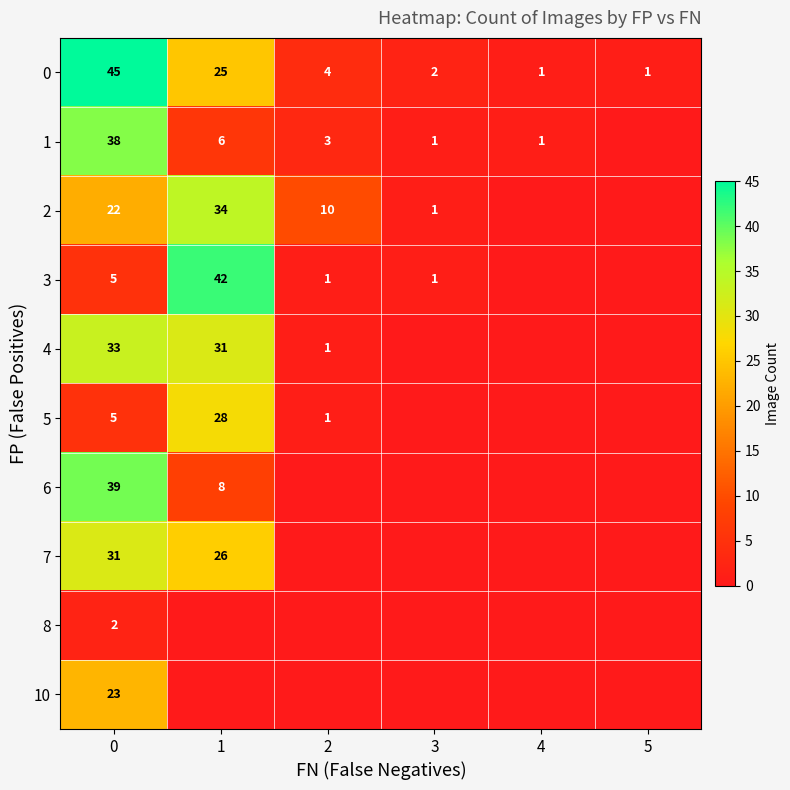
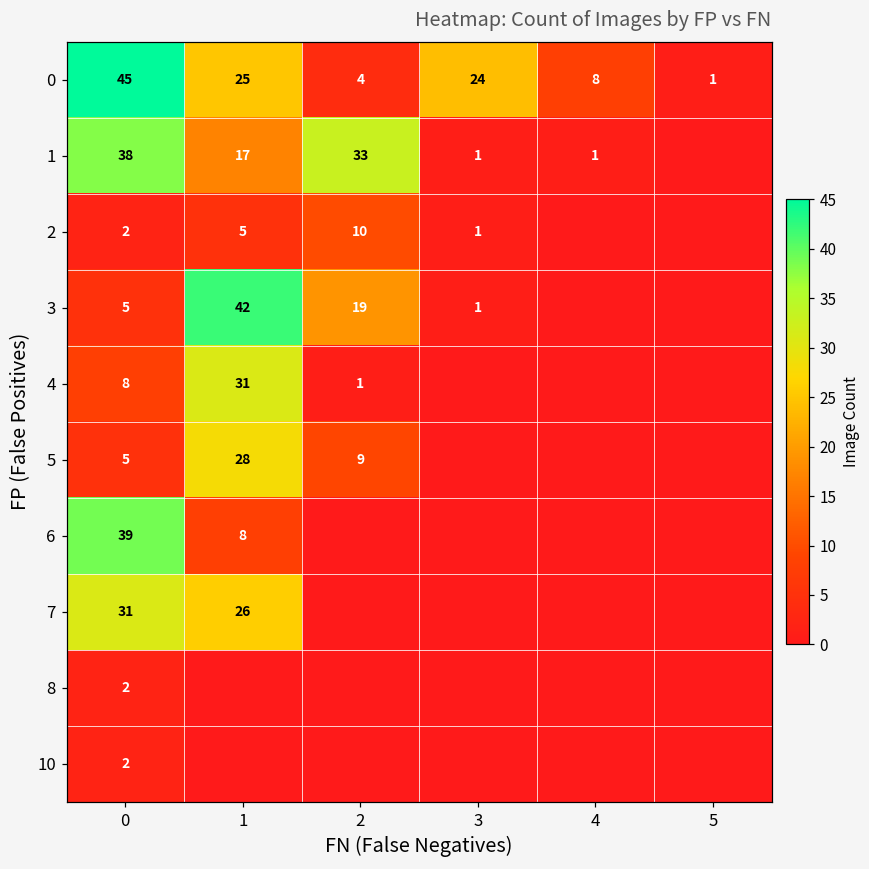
0, 3: 2 -> 24
0, 4: 1 -> 8
1, 1: 6 -> 17
1, 2: 3 -> 33
2, 0: 22 -> 2
2, 1: 34 -> 5
3, 2: 1 -> 19
4, 0: 33 -> 8
5, 2: 1 -> 9
10, 0: 23 -> 2
